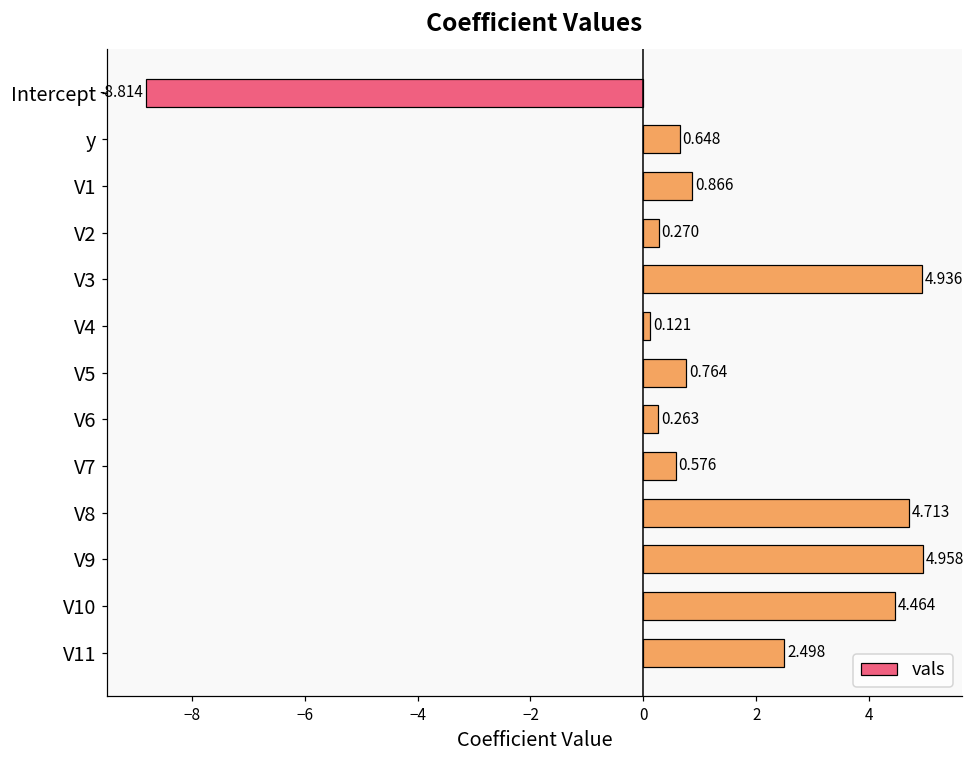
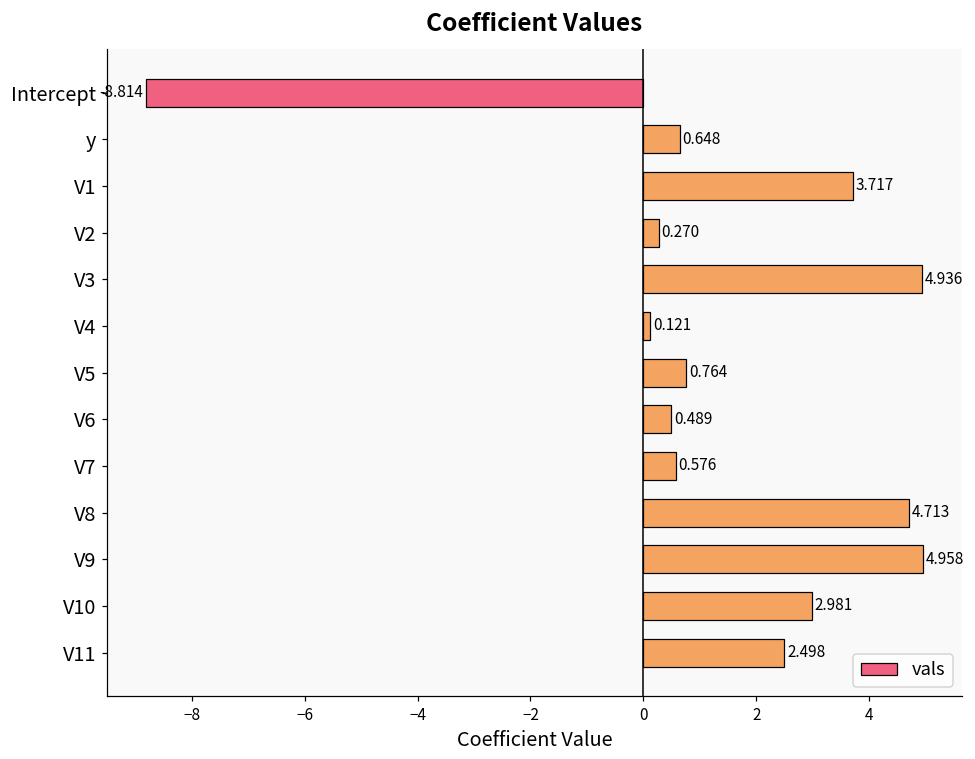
V1: 0.866 -> 3.717
V6: 0.263 -> 0.489
V10: 4.464 -> 2.981
